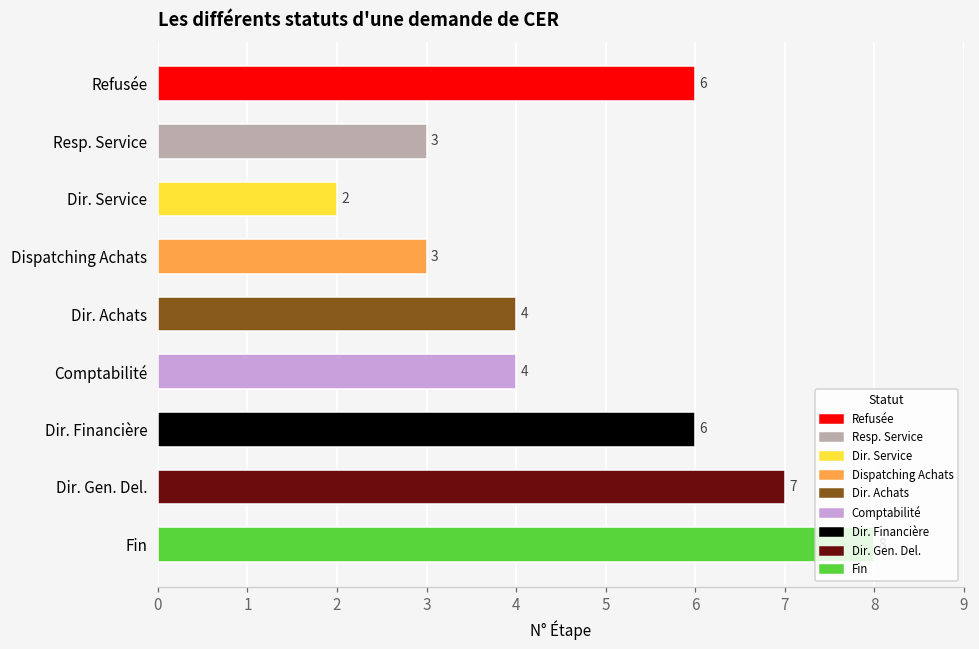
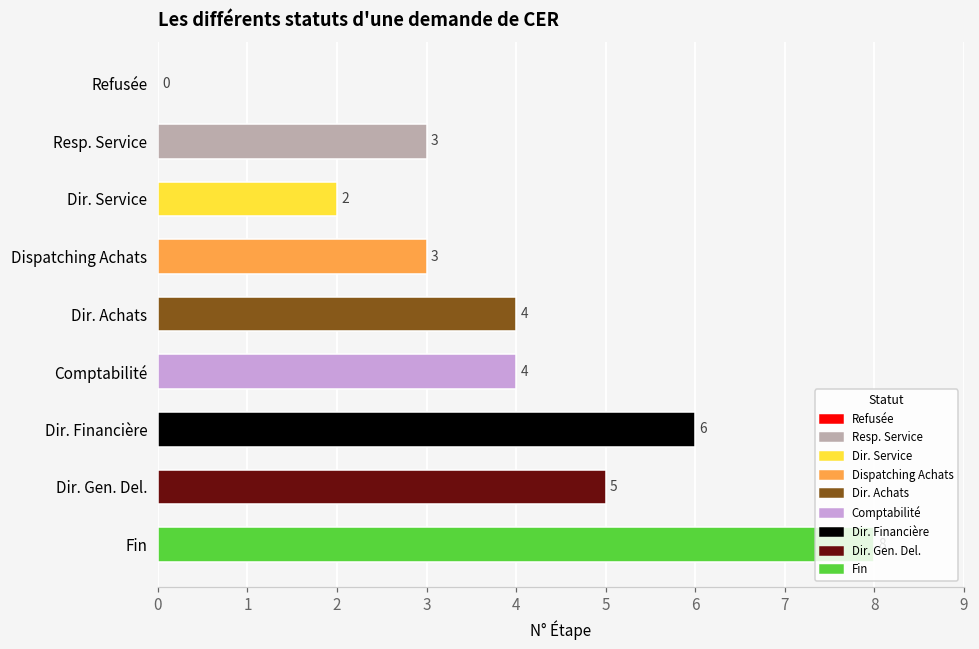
Refusée: 6 -> 0
Dir. Gen. Del.: 7 -> 5
